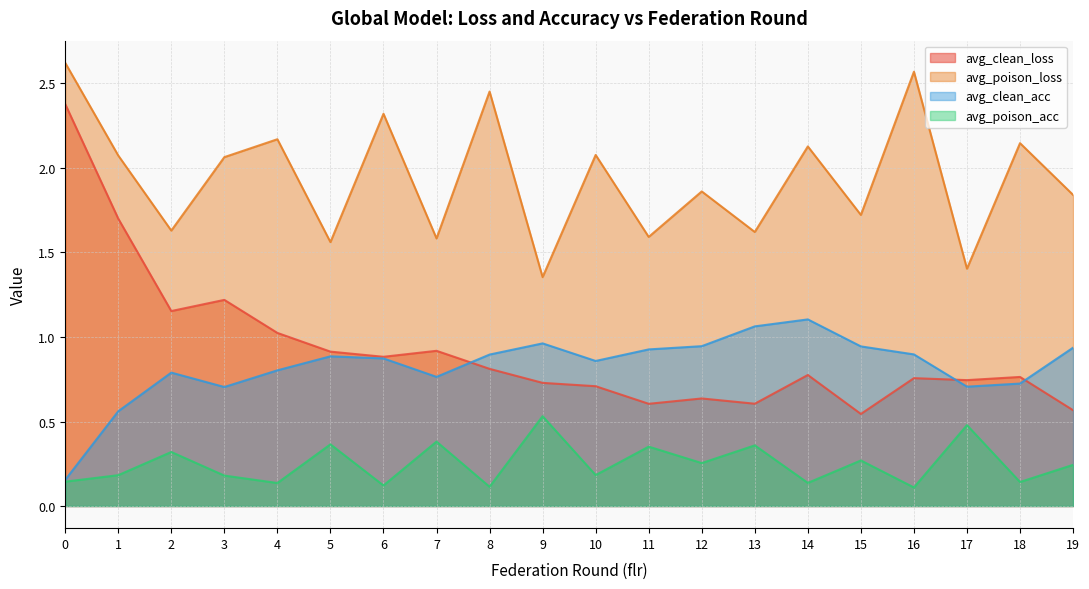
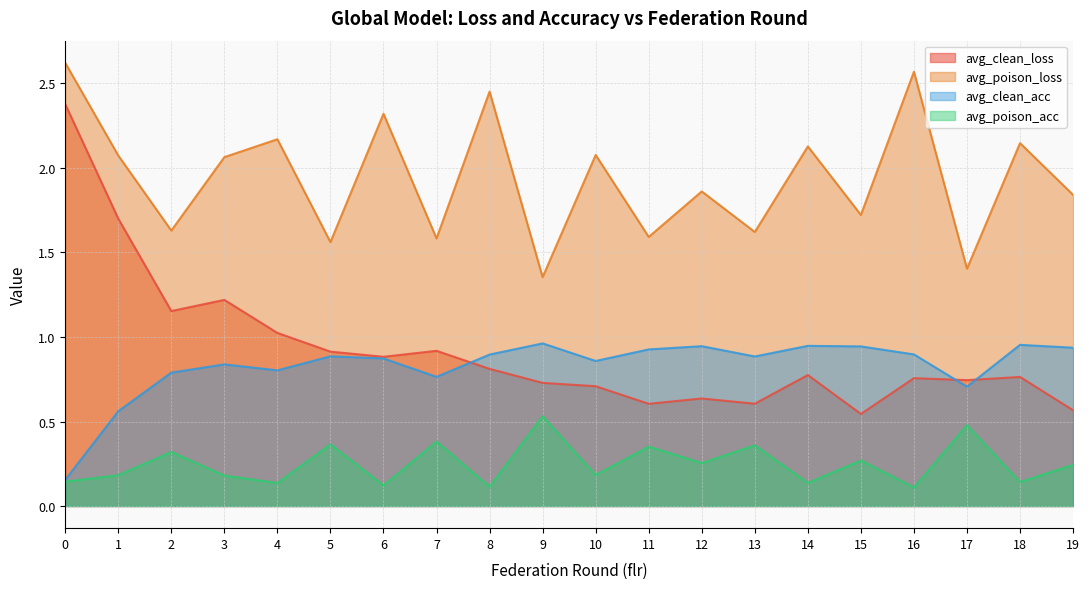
avg_clean_acc, 3: 0.70 -> 0.84
avg_clean_acc, 13: 1.06 -> 0.88
avg_clean_acc, 14: 1.10 -> 0.95
avg_clean_acc, 18: 0.72 -> 0.95
